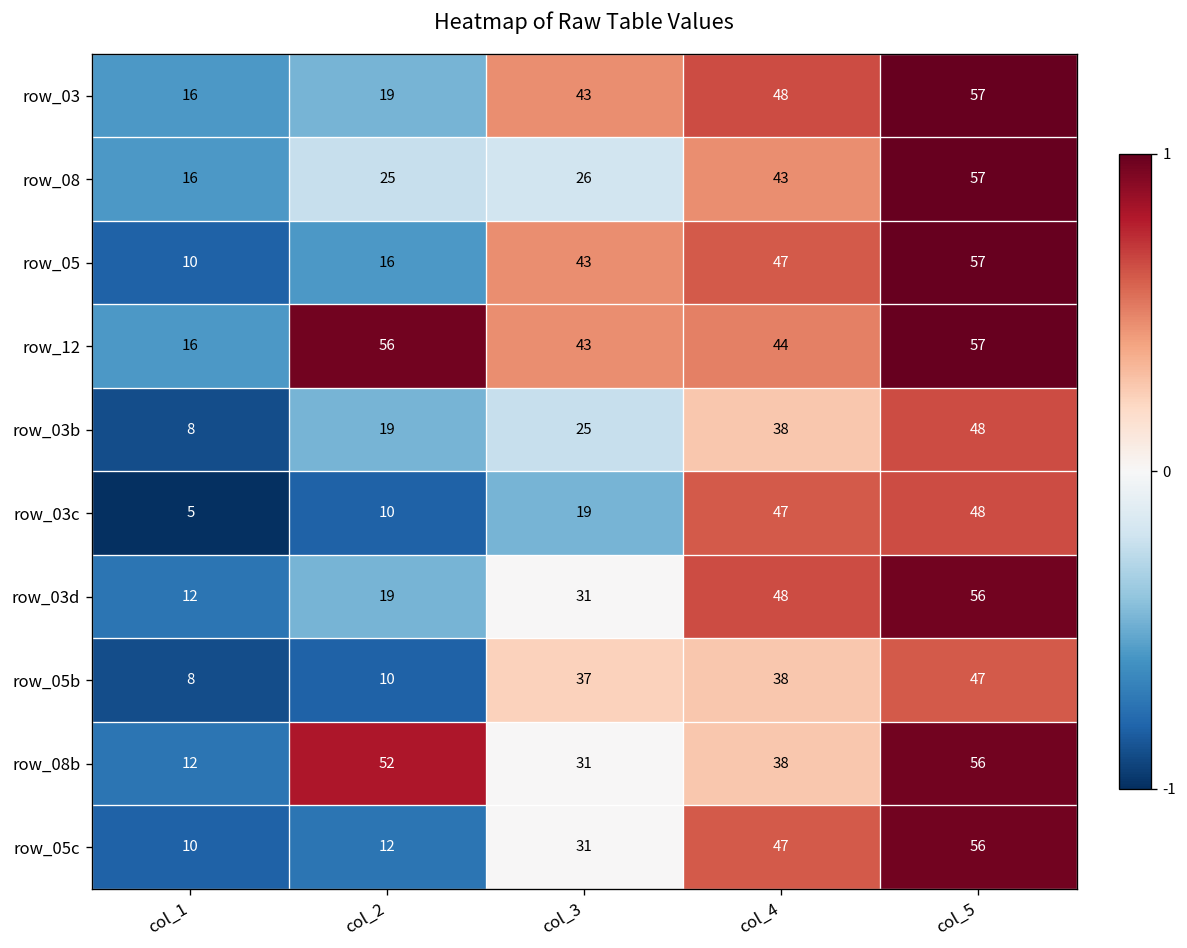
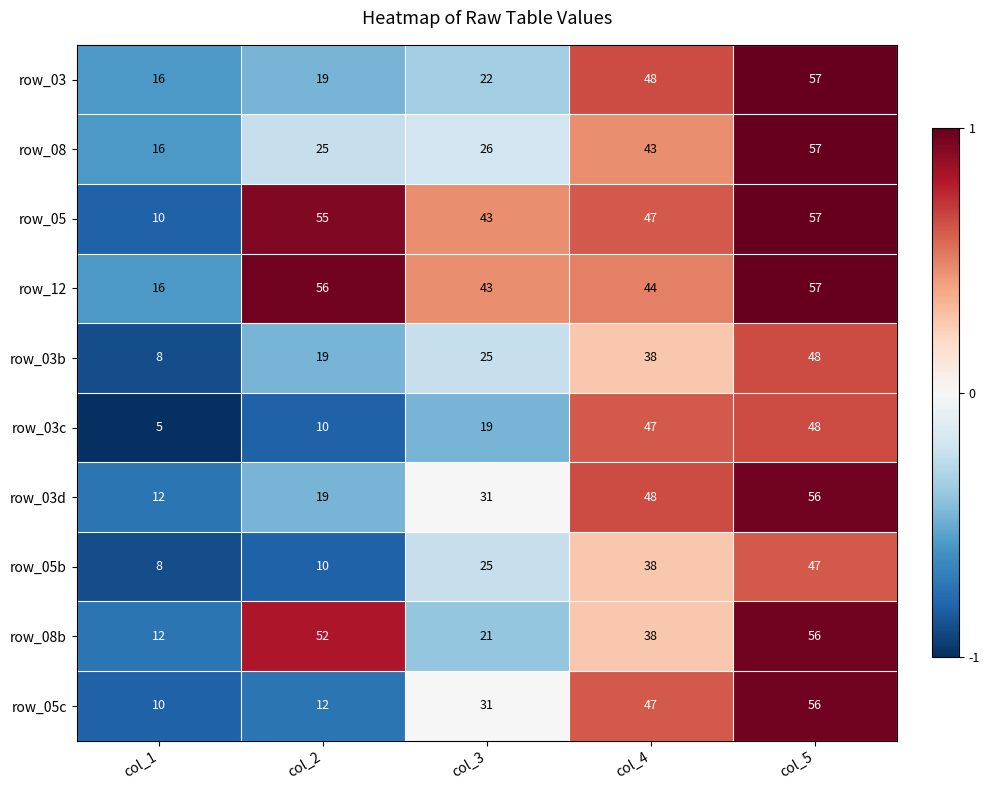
row_03, col_3: 43 -> 22
row_05, col_2: 16 -> 55
row_05b, col_3: 37 -> 25
row_08b, col_3: 31 -> 21
